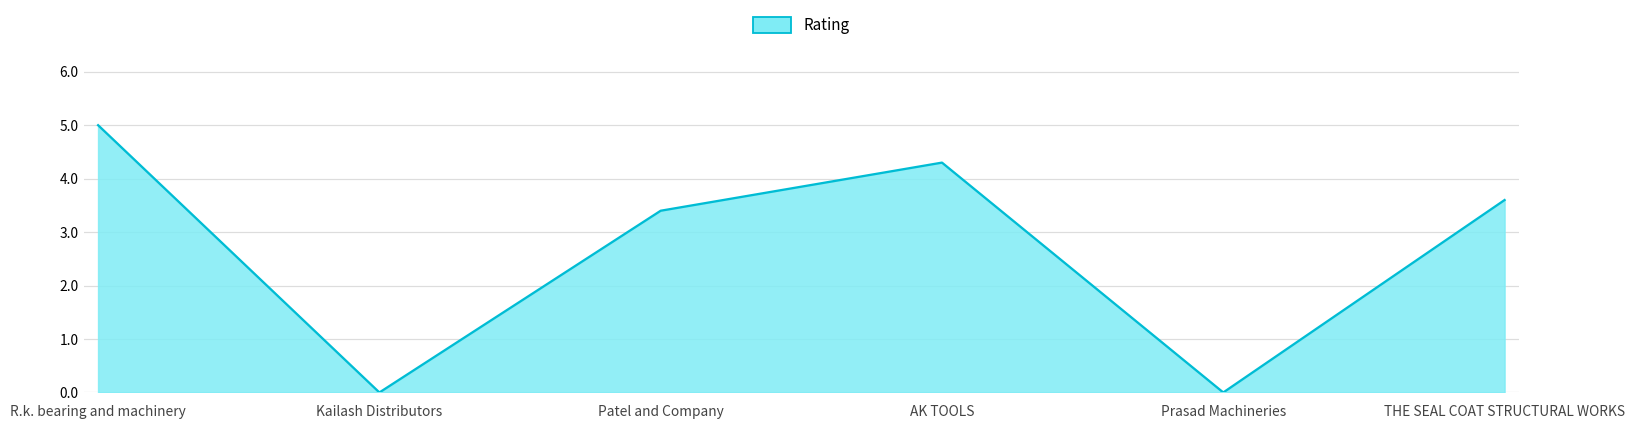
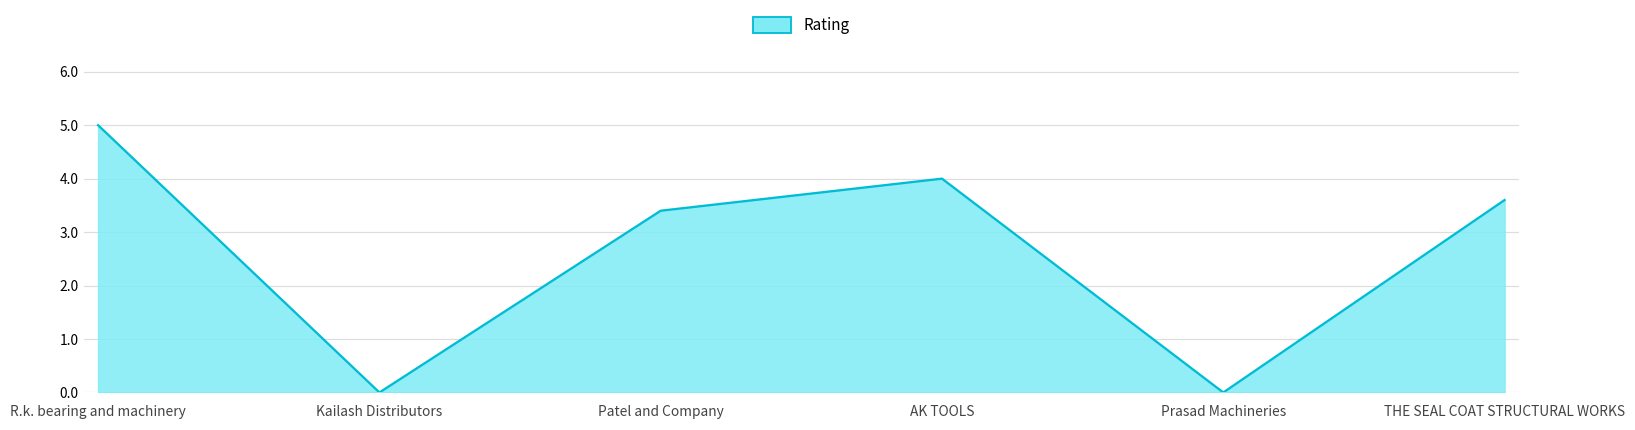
AK TOOLS: 4.3 -> 4.0
